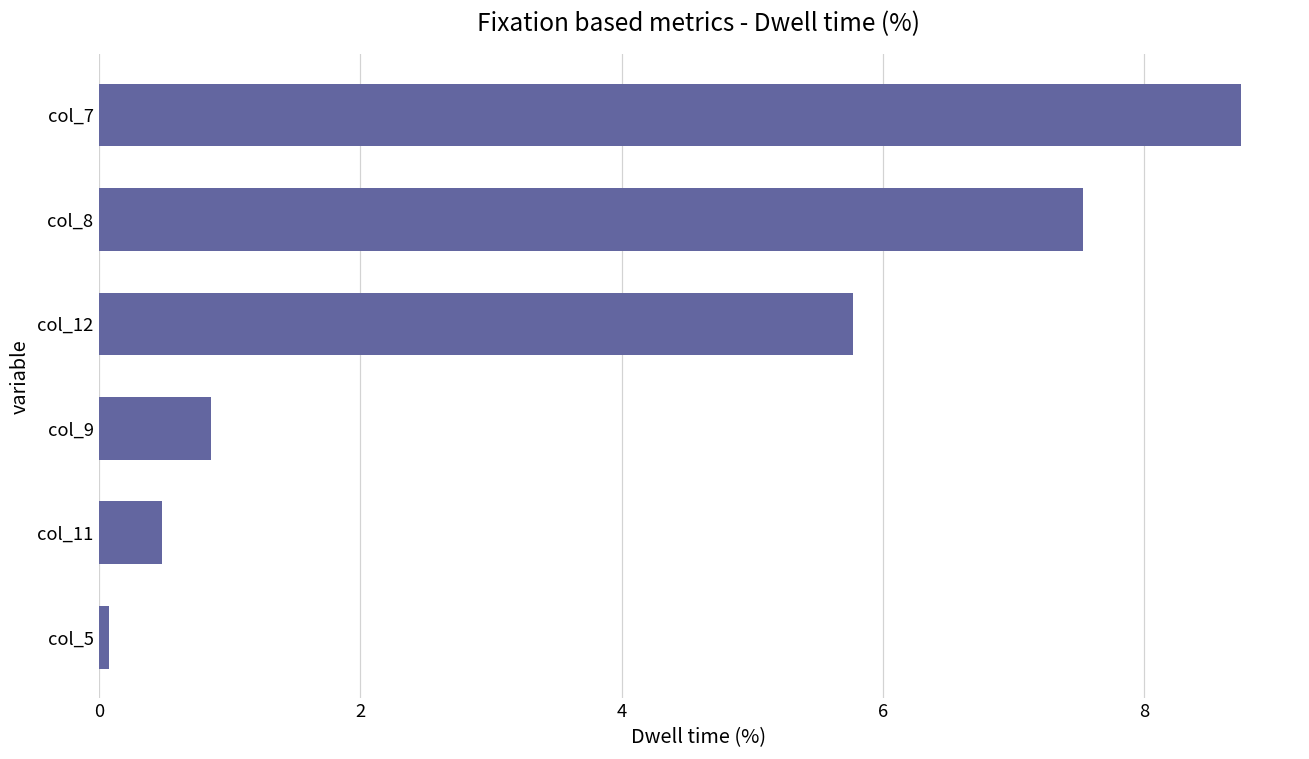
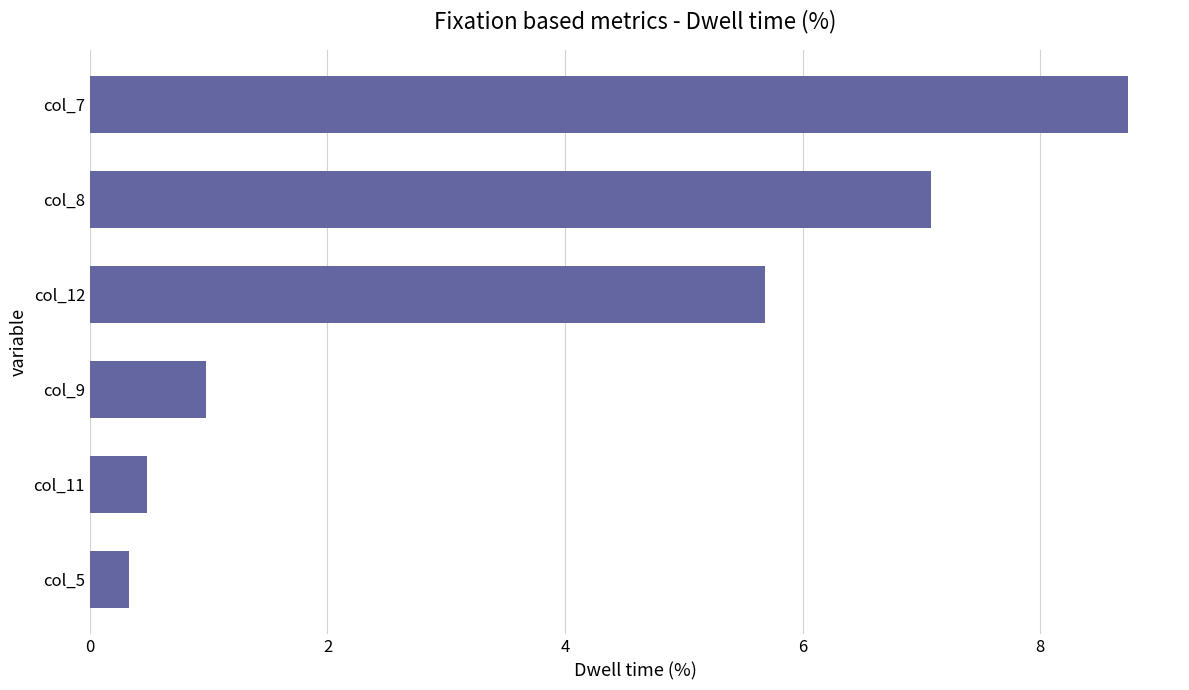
col_8: 7.53 -> 7.08
col_12: 5.77 -> 5.68
col_9: 0.86 -> 0.98
col_5: 0.08 -> 0.33
